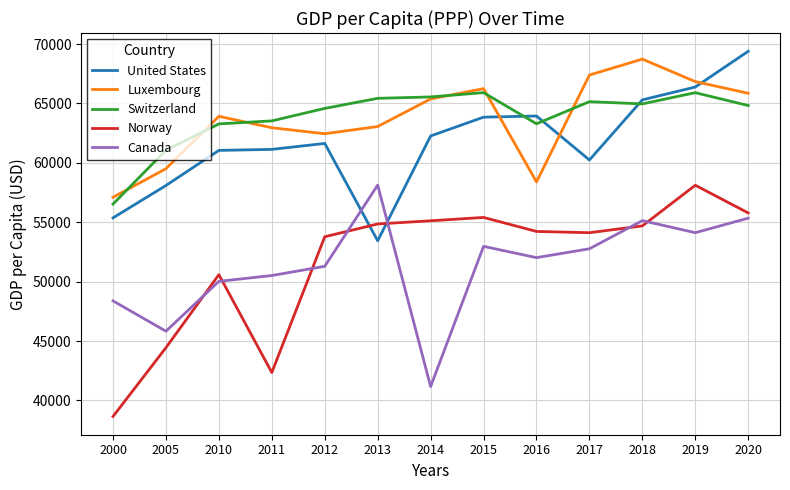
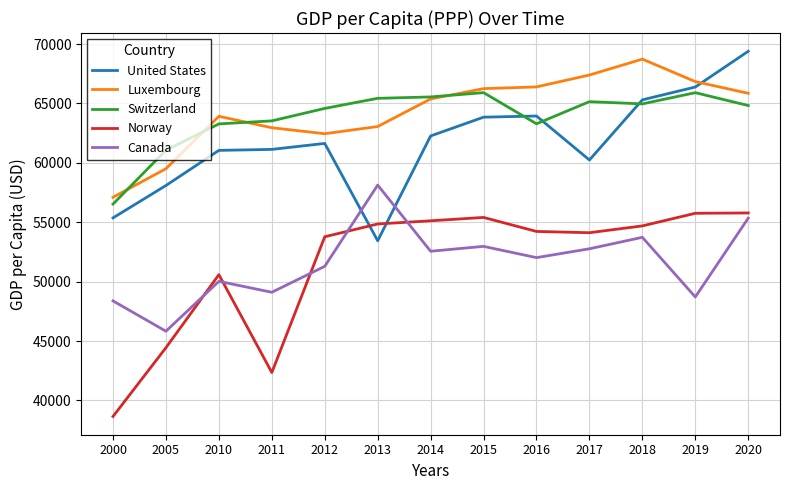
Canada, 2011: 50500 -> 49100
Canada, 2014: 41200 -> 52600
Luxembourg, 2016: 58400 -> 66400
Canada, 2018: 55100 -> 53700
Norway, 2019: 58100 -> 55800
Canada, 2019: 54100 -> 48700
